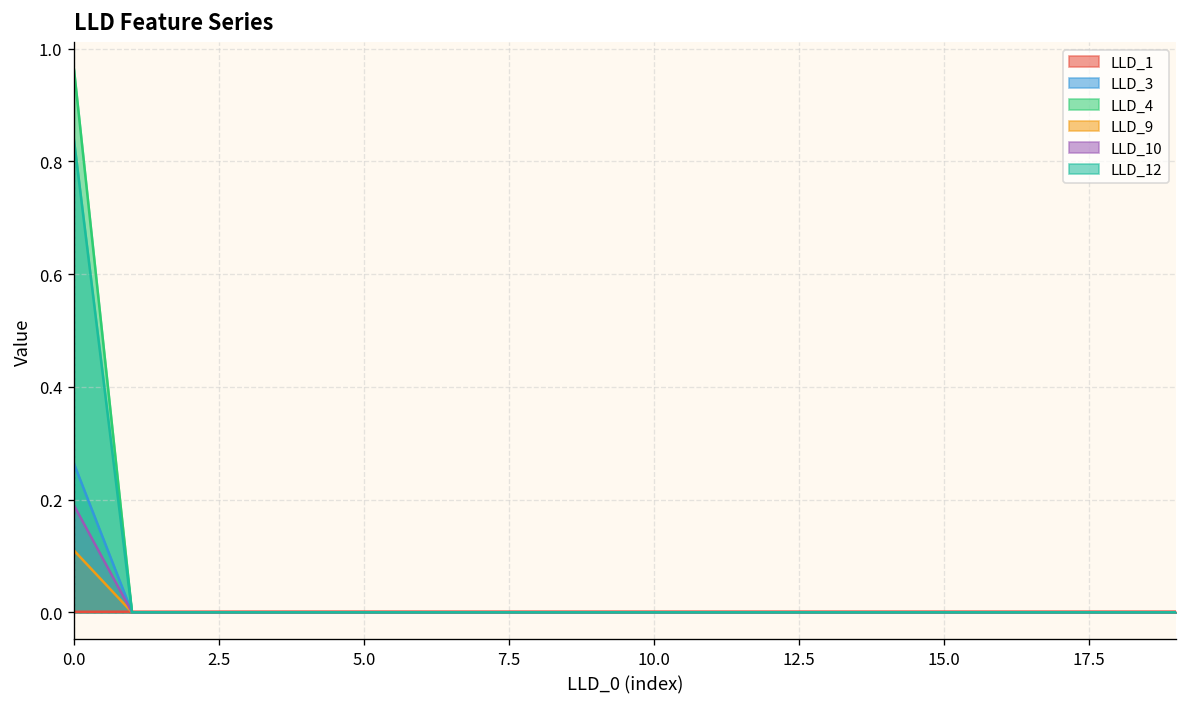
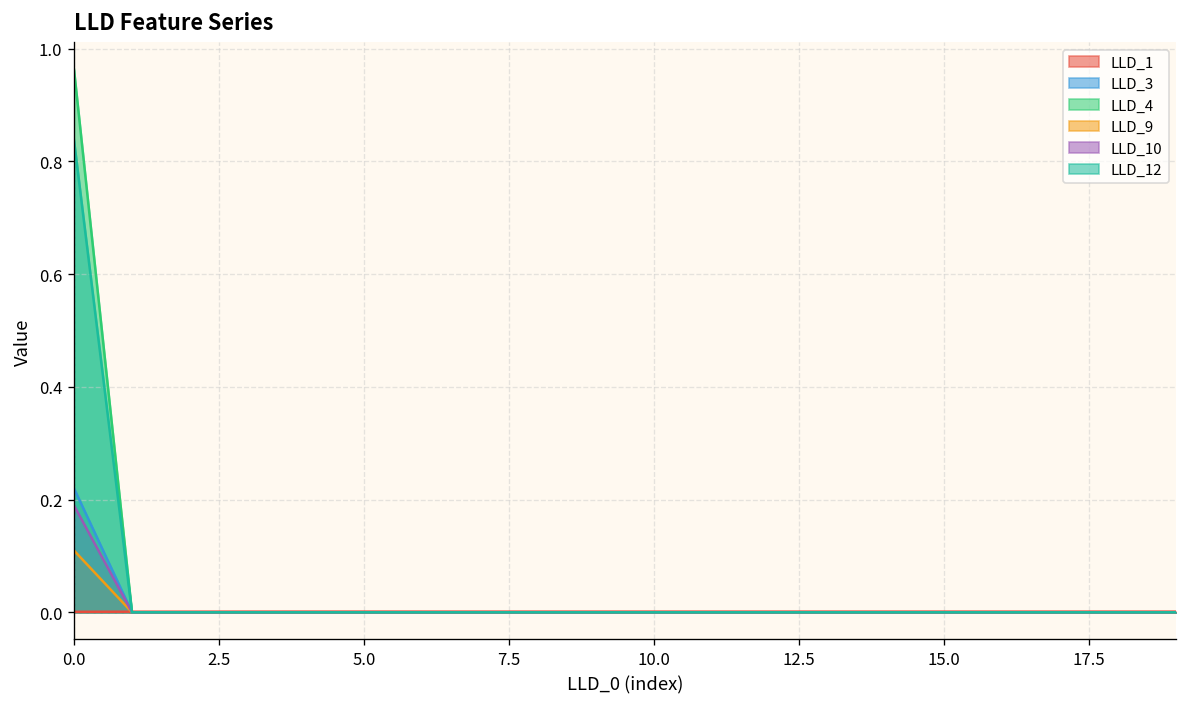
LLD_3, 0.0: 0.26 -> 0.22
